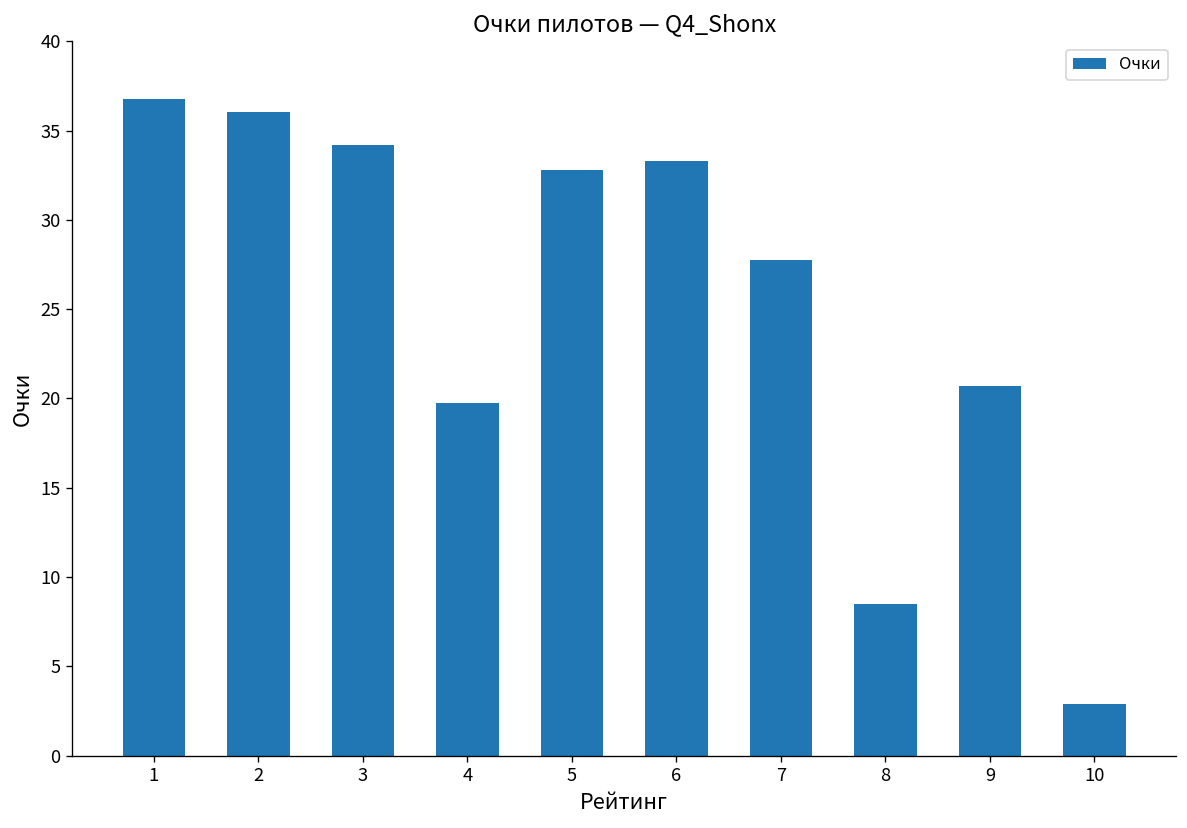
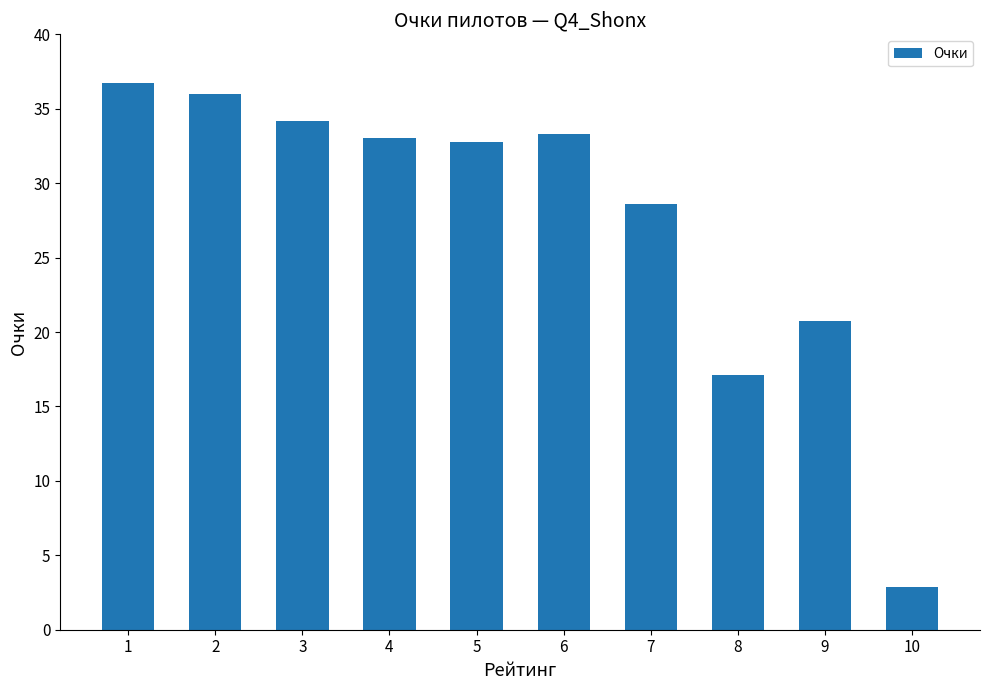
4: 19.7 -> 33.1
7: 27.8 -> 28.6
8: 8.5 -> 17.1
